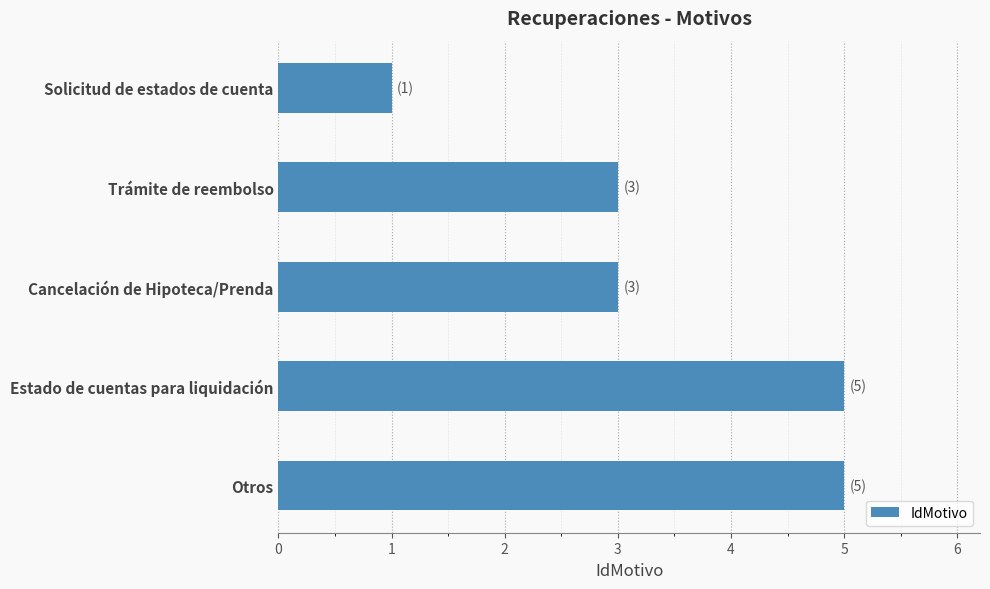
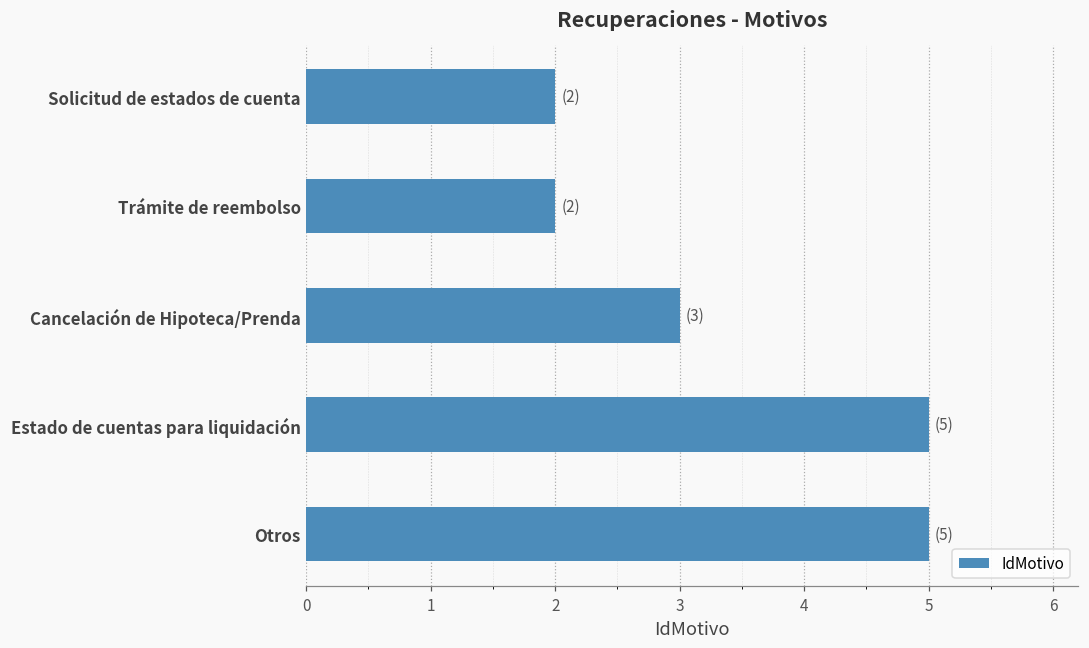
Solicitud de estados de cuenta: (1) -> (2)
Trámite de reembolso: (3) -> (2)
